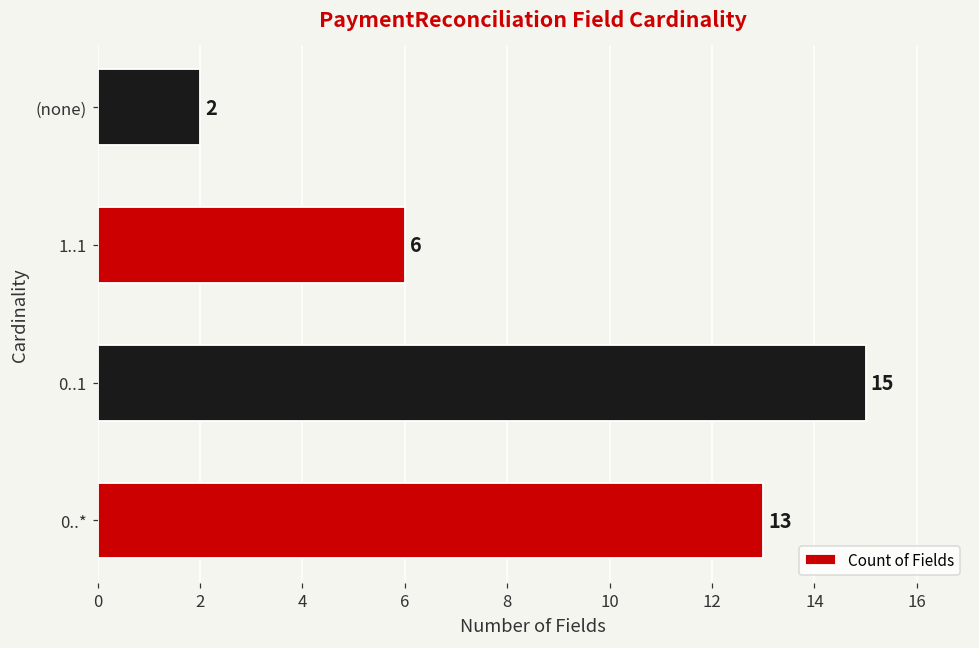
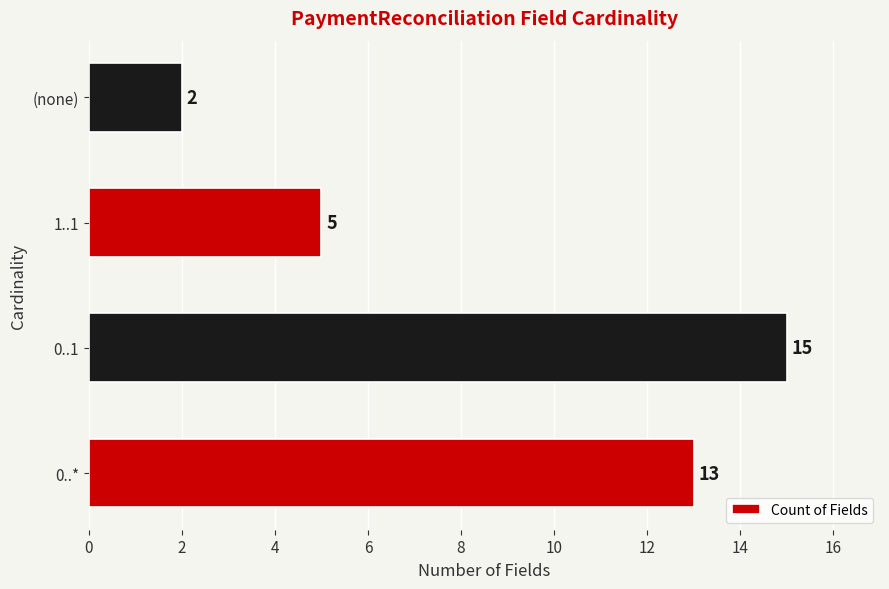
1..1: 6 -> 5
